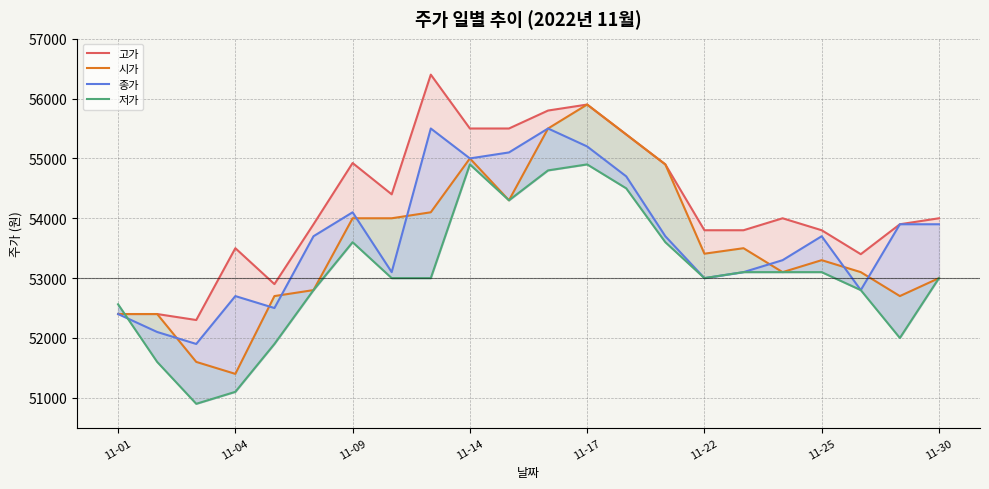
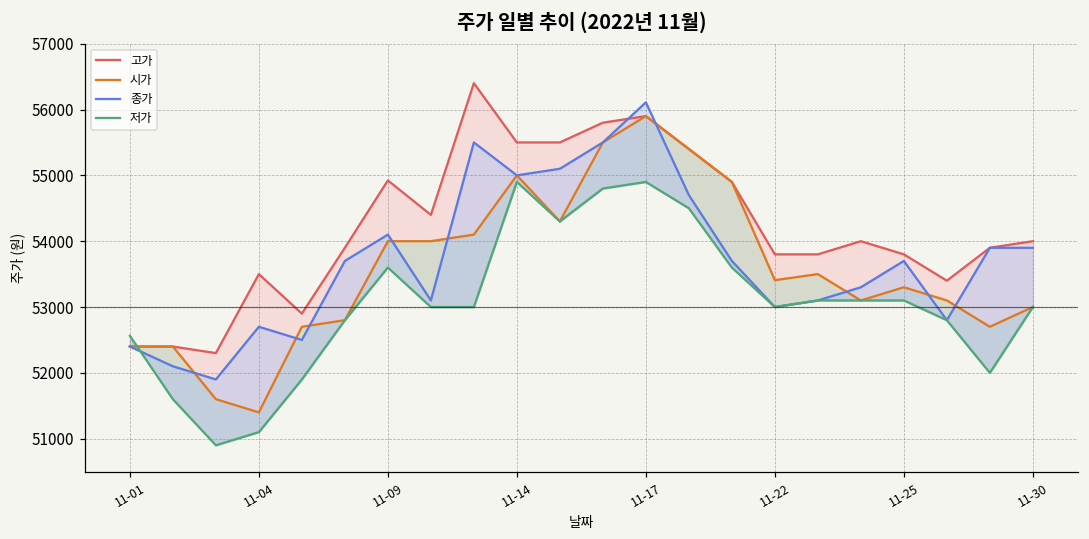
종가, 11-17: 55200 -> 56100
